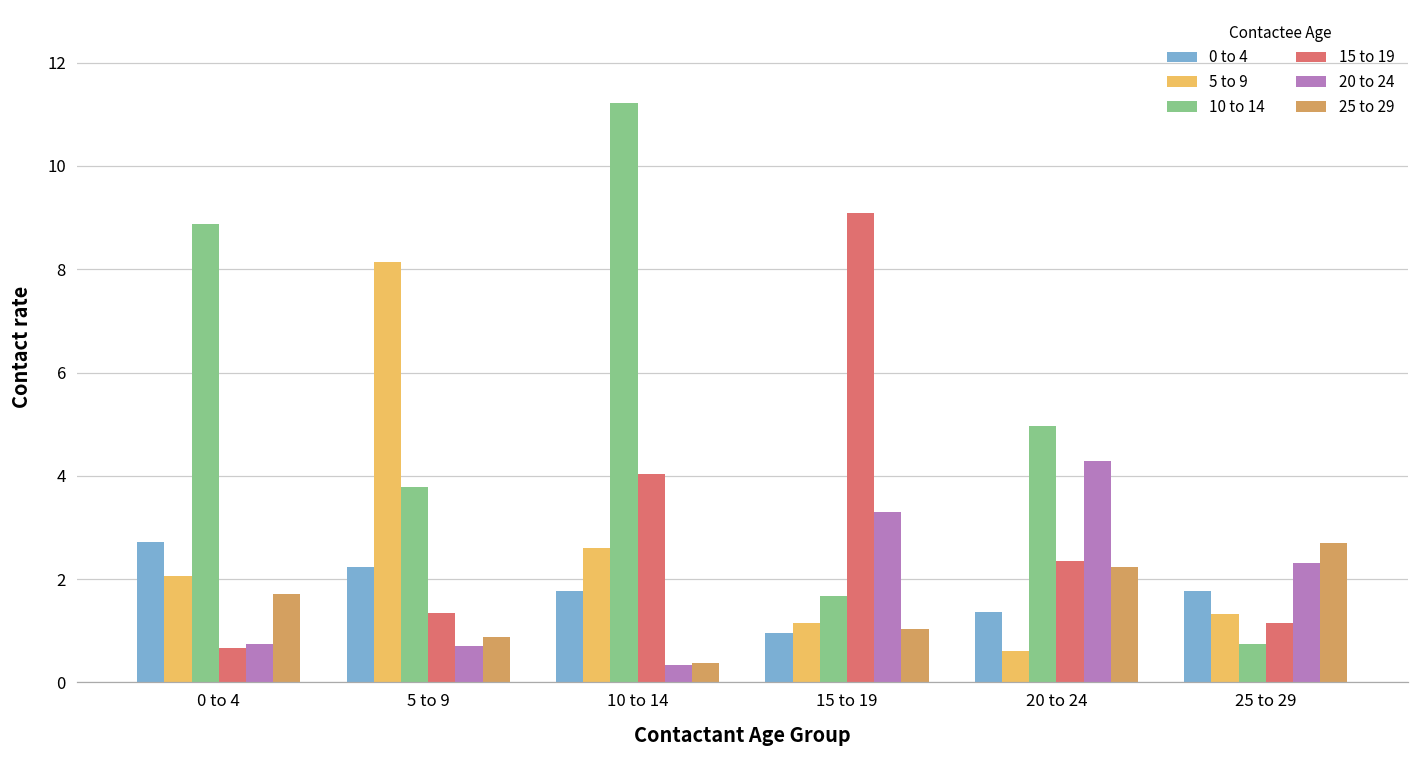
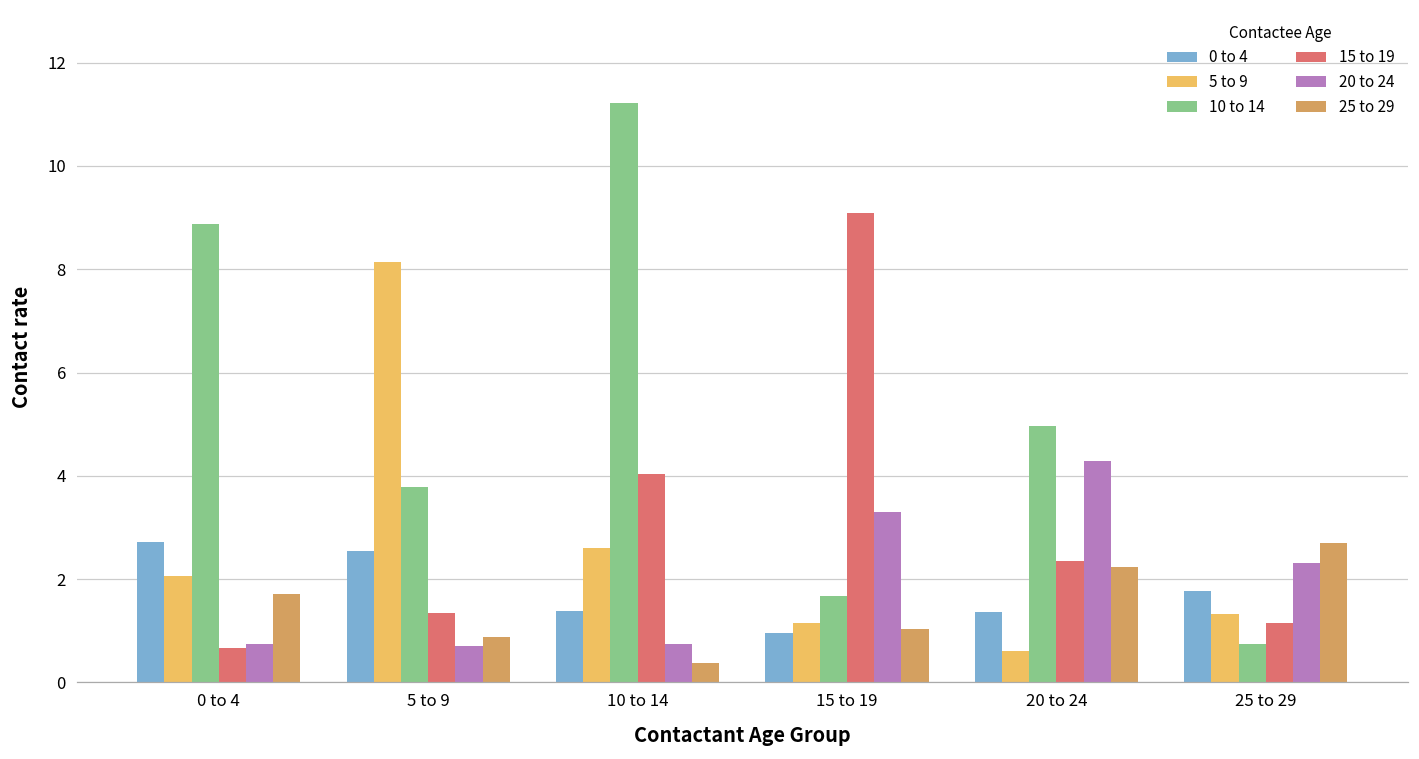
0 to 4, 5 to 9: 2.2 -> 2.5
0 to 4, 10 to 14: 1.8 -> 1.4
20 to 24, 10 to 14: 0.3 -> 0.7
